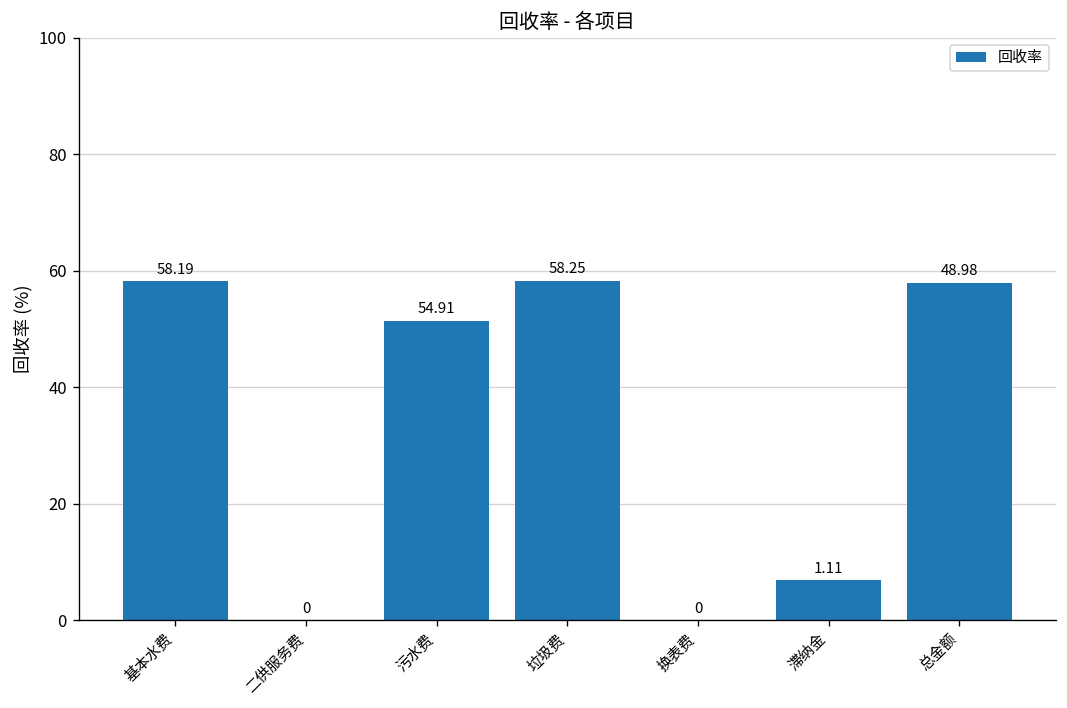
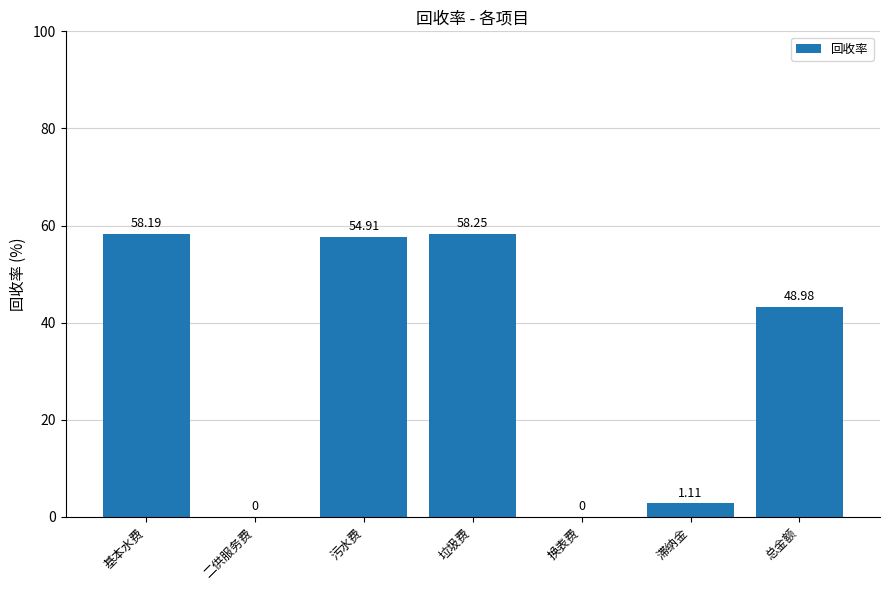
污水费: 51 -> 58
滞纳金: 7 -> 3
总金额: 58 -> 43
